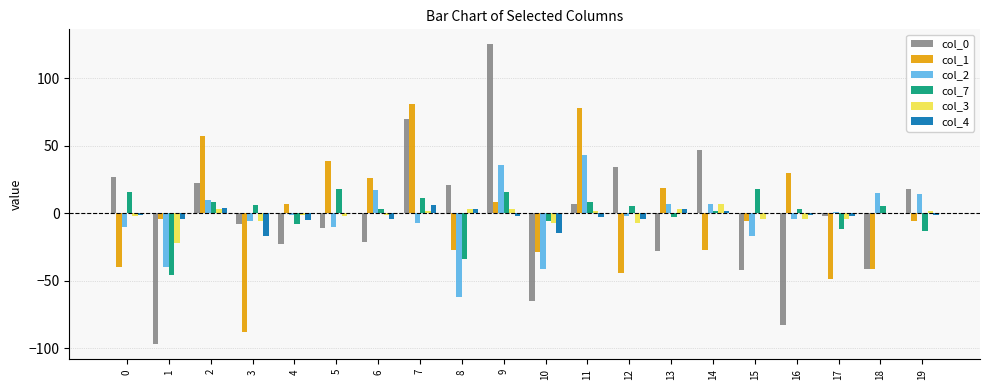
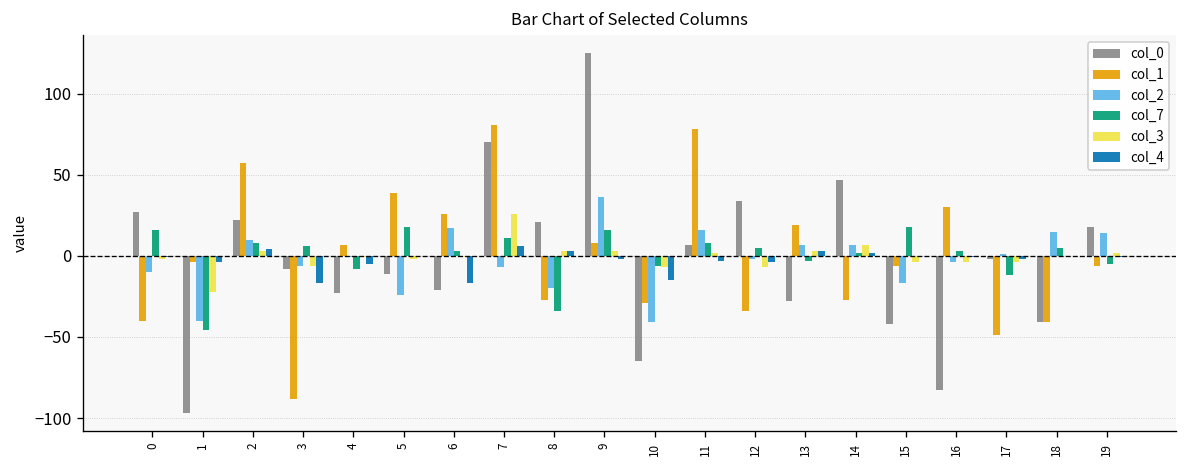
col_2, 5: -10 -> -24
col_4, 6: -4 -> -17
col_3, 7: 2 -> 26
col_2, 8: -62 -> -20
col_2, 11: 43 -> 16
col_1, 12: -44 -> -34
col_7, 19: -13 -> -5
